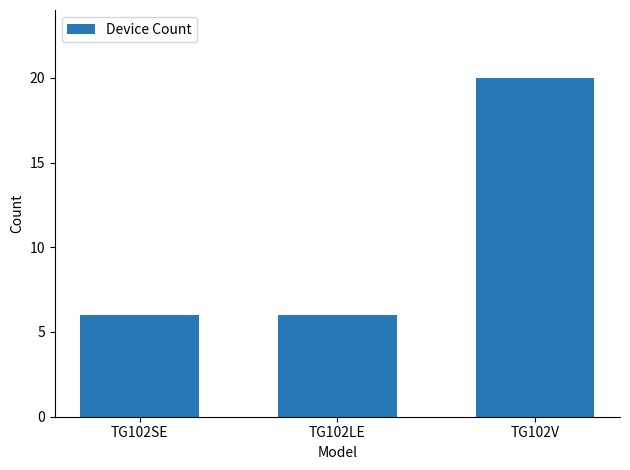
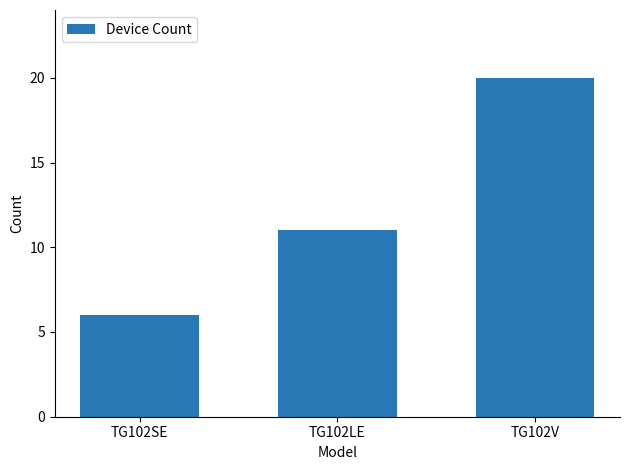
TG102LE: 6 -> 11
